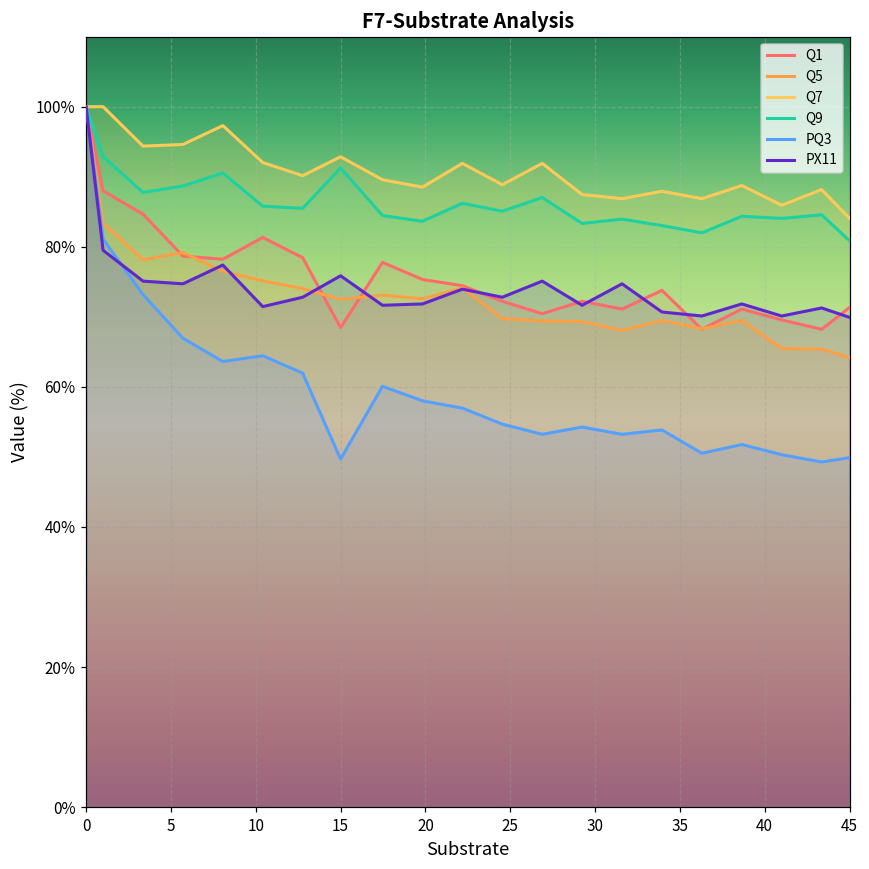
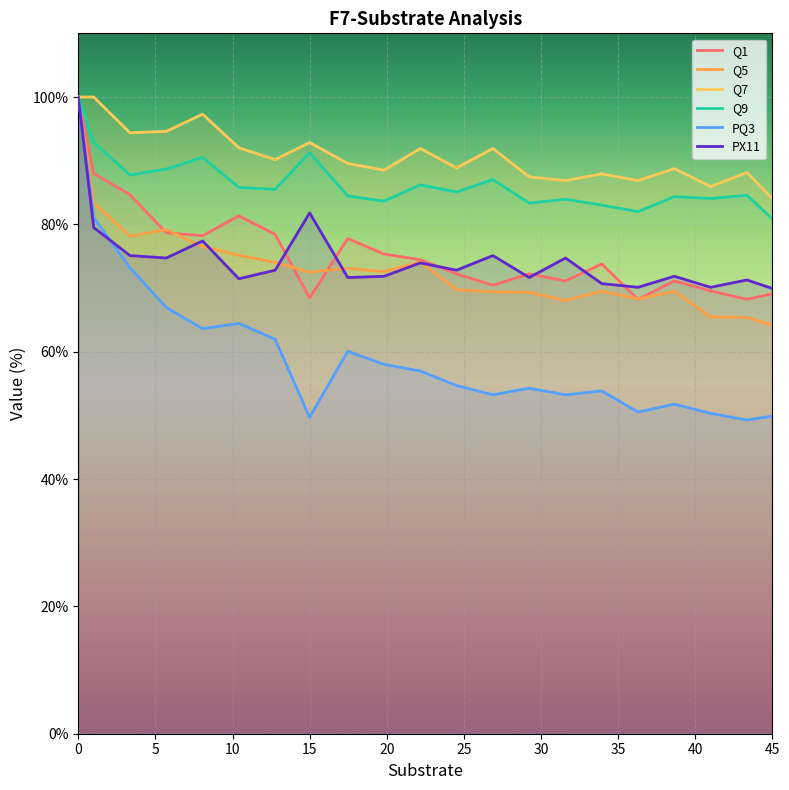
PX11, 15: 76% -> 82%
Q1, 45: 71% -> 69%
